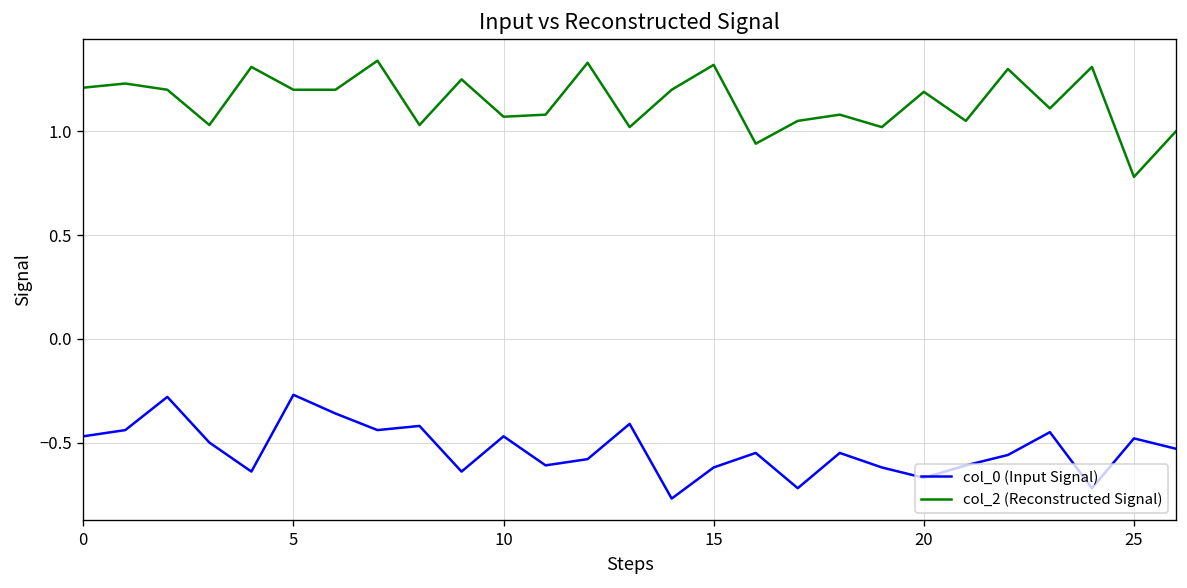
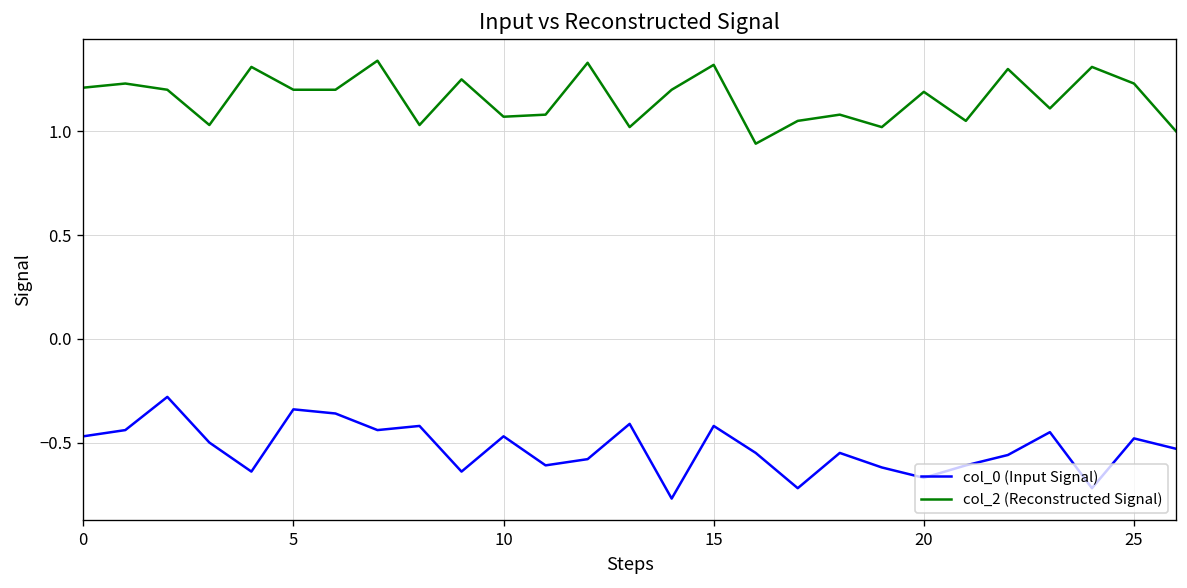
col_0 (Input Signal), 5: -0.27 -> -0.34
col_0 (Input Signal), 15: -0.62 -> -0.42
col_2 (Reconstructed Signal), 25: 0.78 -> 1.23
